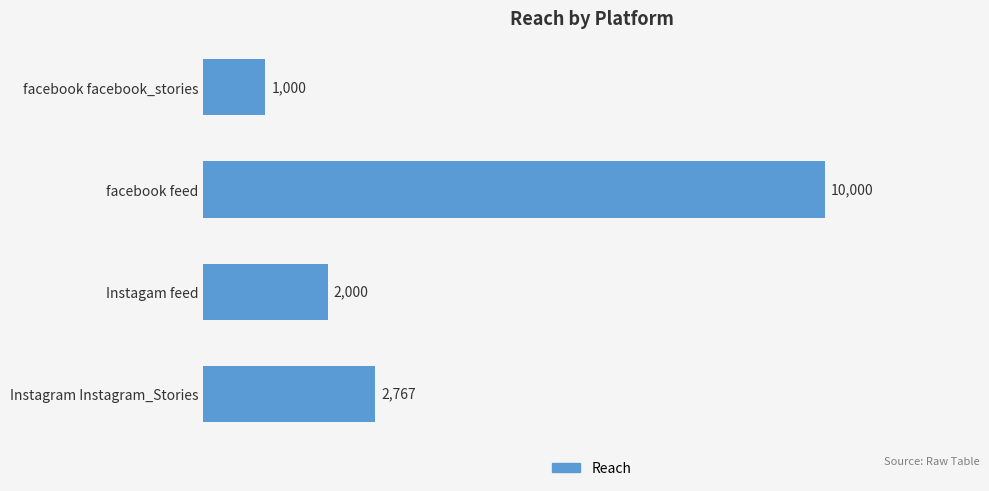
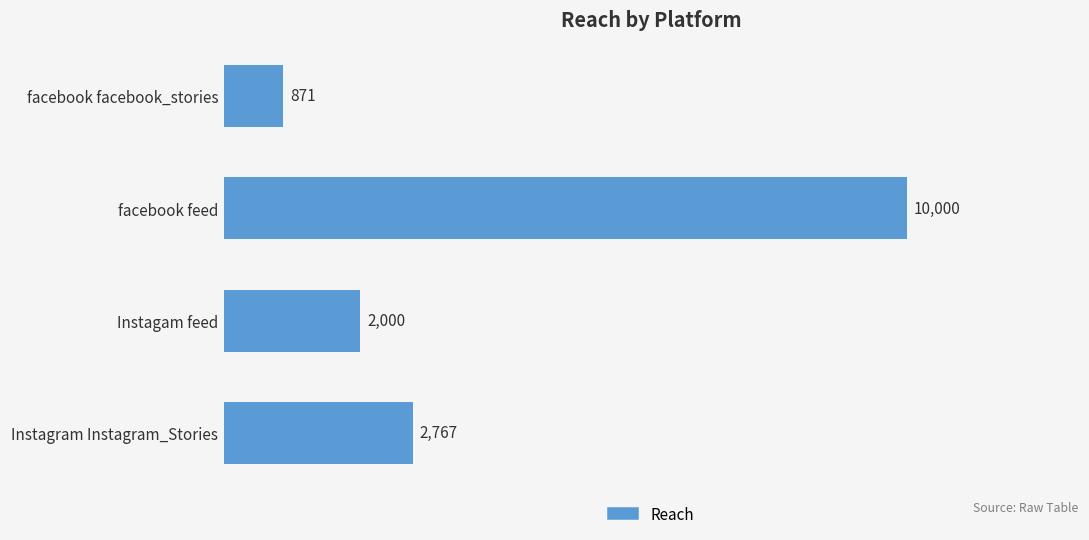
facebook facebook_stories: 1,000 -> 871
